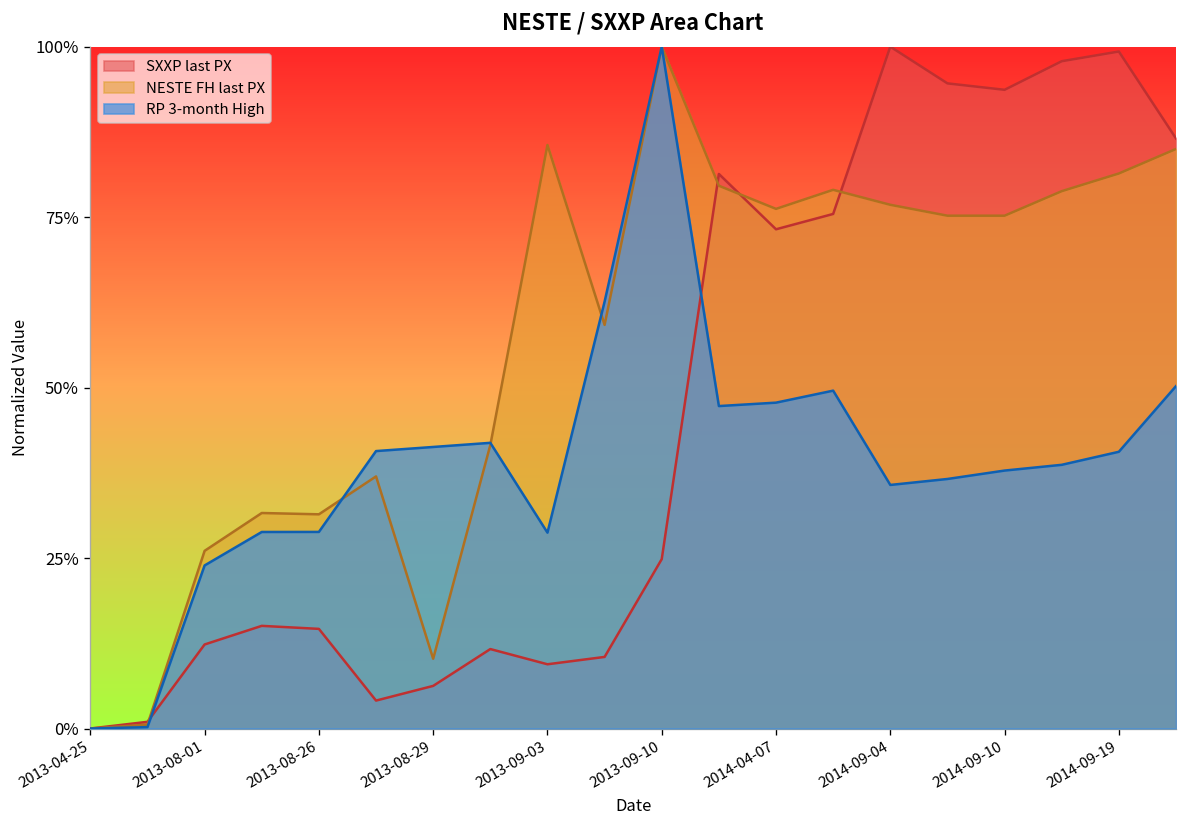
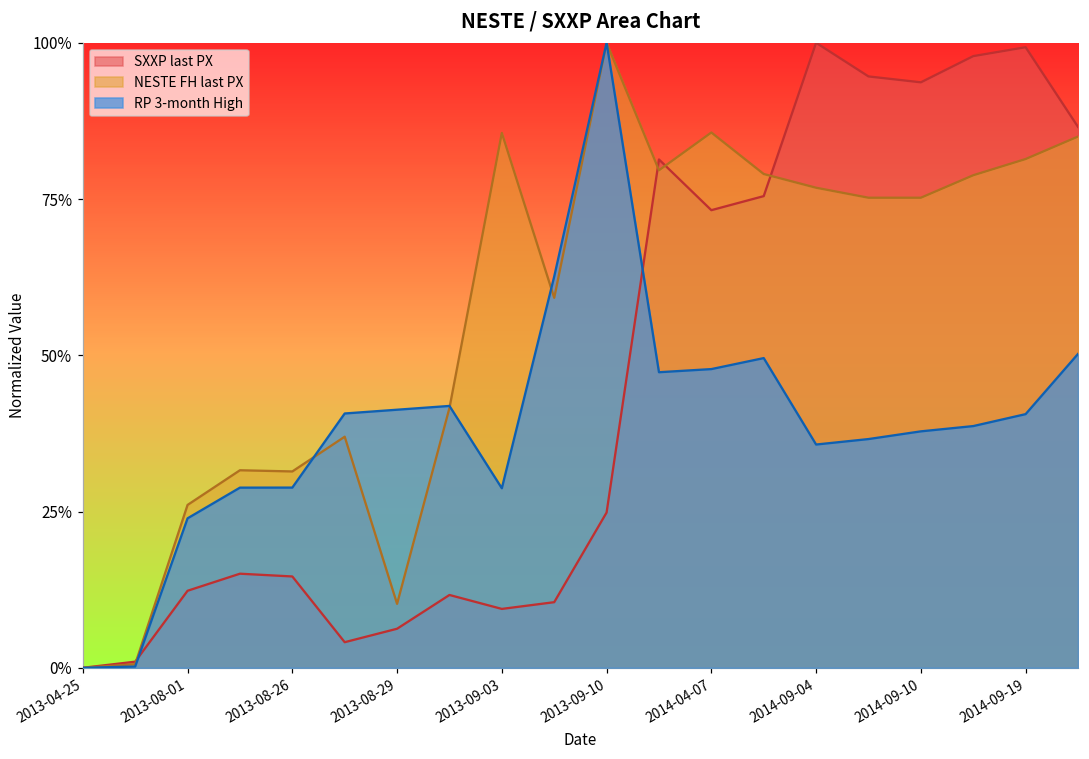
NESTE FH last PX, 2014-04-07: 76% -> 86%
